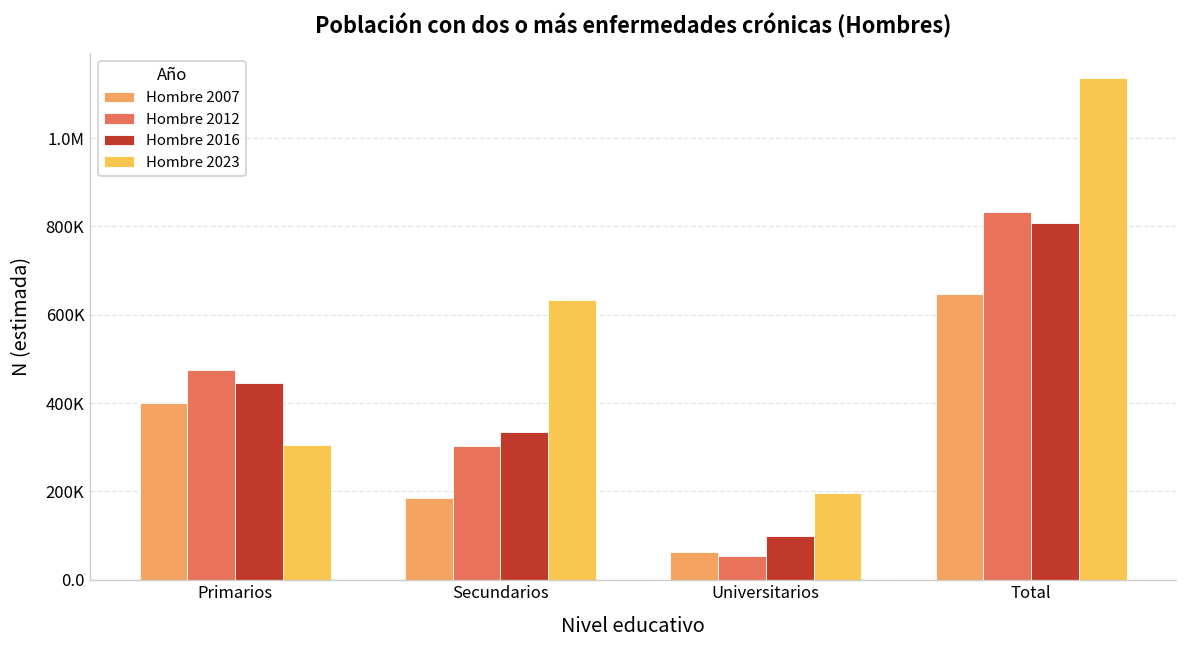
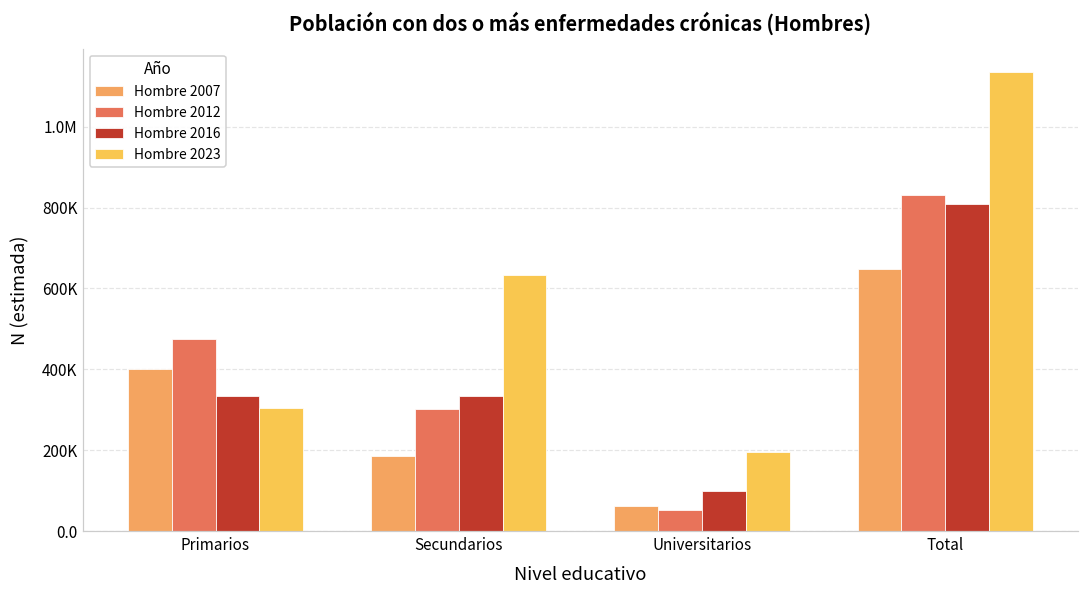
Hombre 2016, Primarios: 440000 -> 330000
